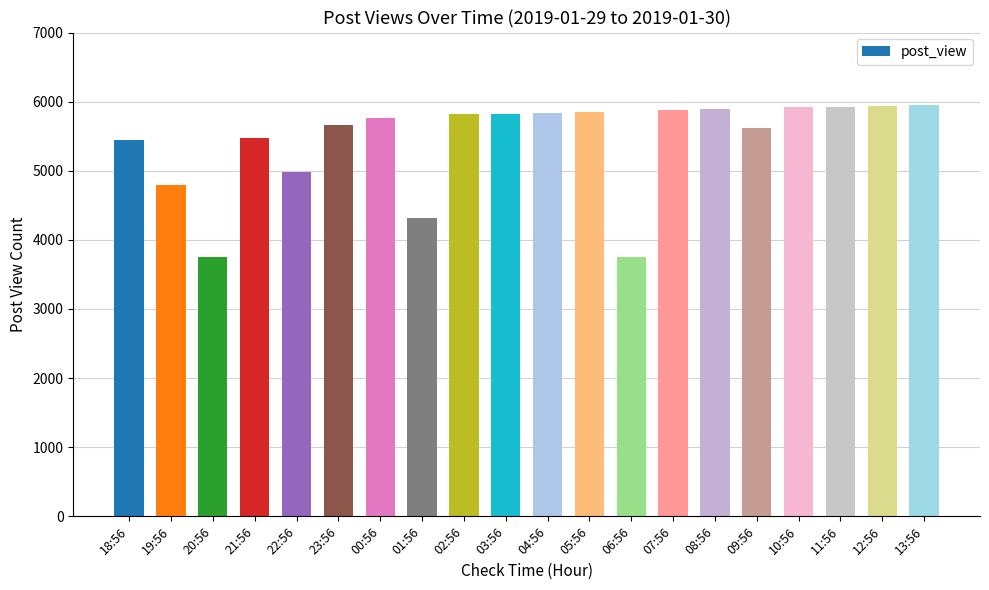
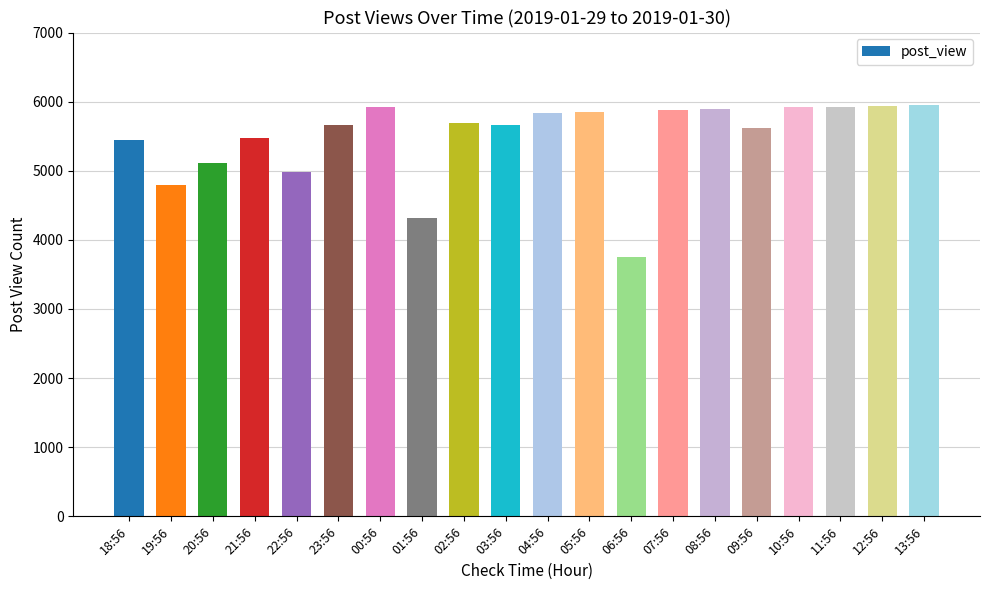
20:56: 3800 -> 5100
00:56: 5800 -> 5900
02:56: 5800 -> 5700
03:56: 5800 -> 5700
